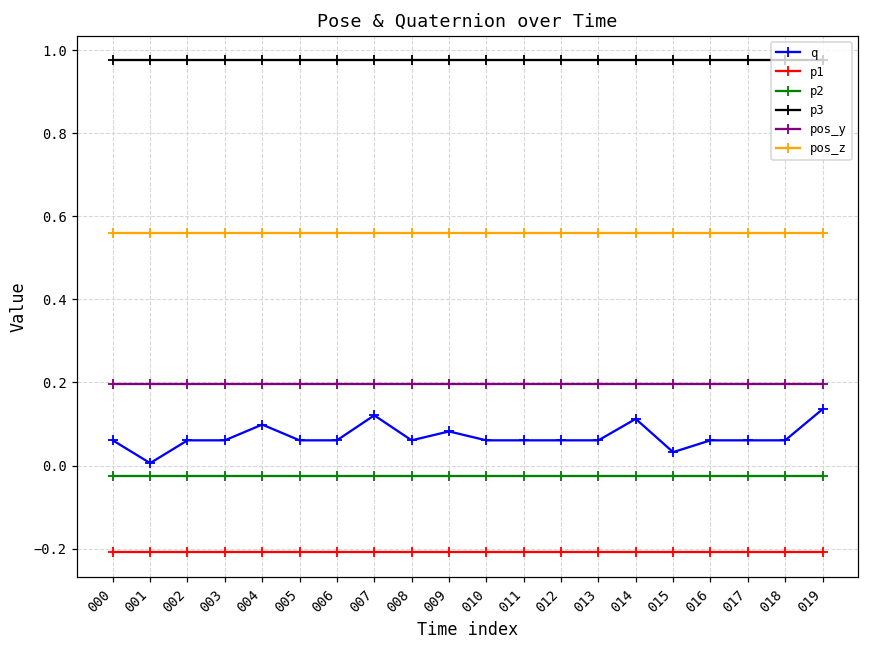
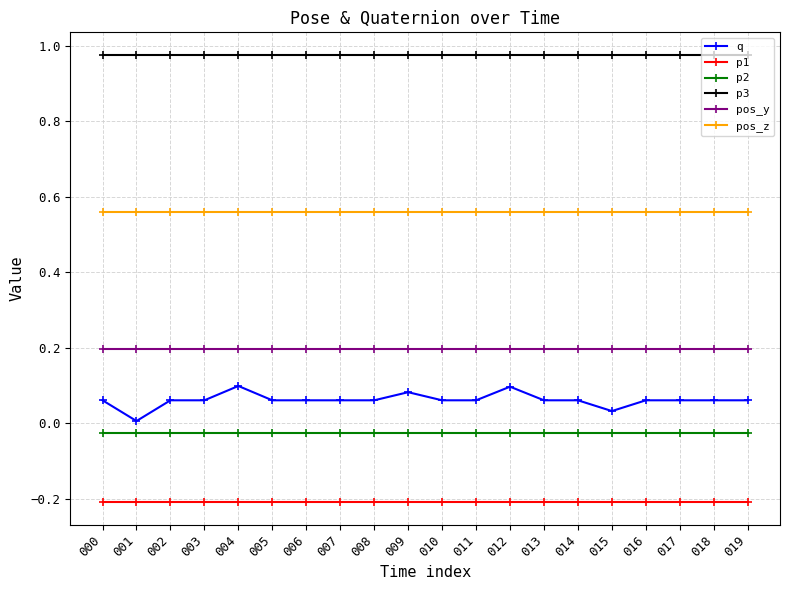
q, 007: 0.12 -> 0.06
q, 012: 0.06 -> 0.10
q, 014: 0.11 -> 0.06
q, 019: 0.14 -> 0.06
